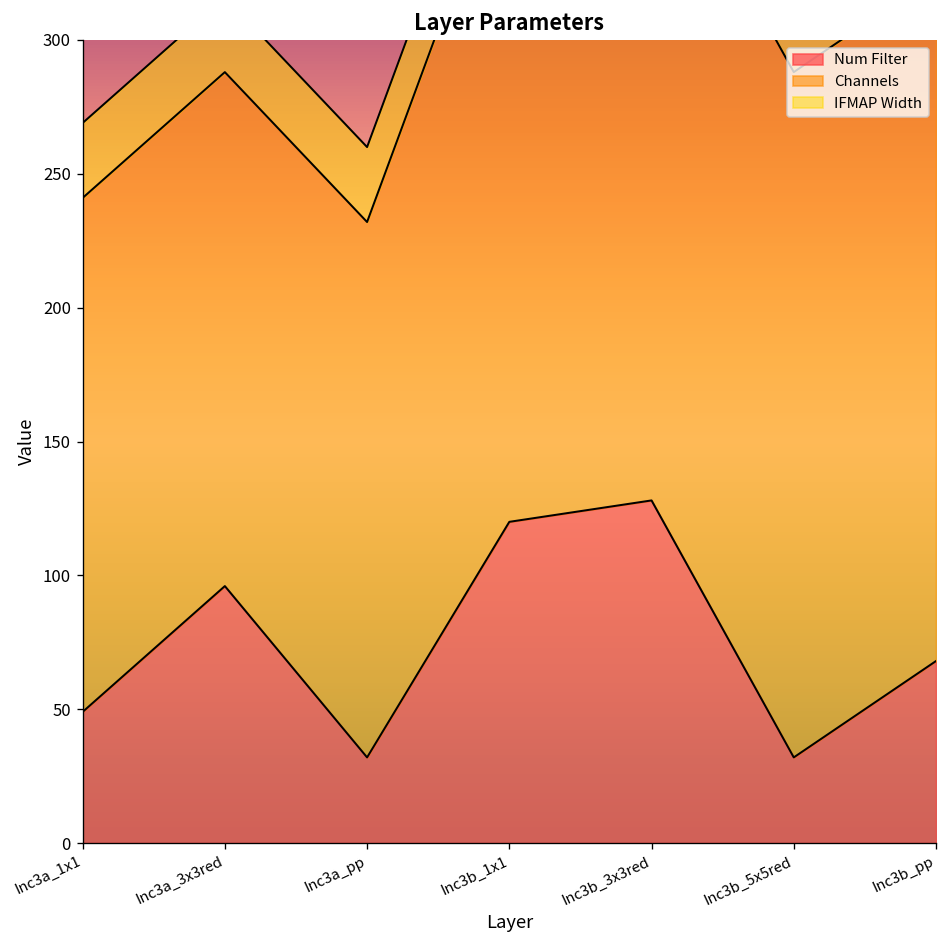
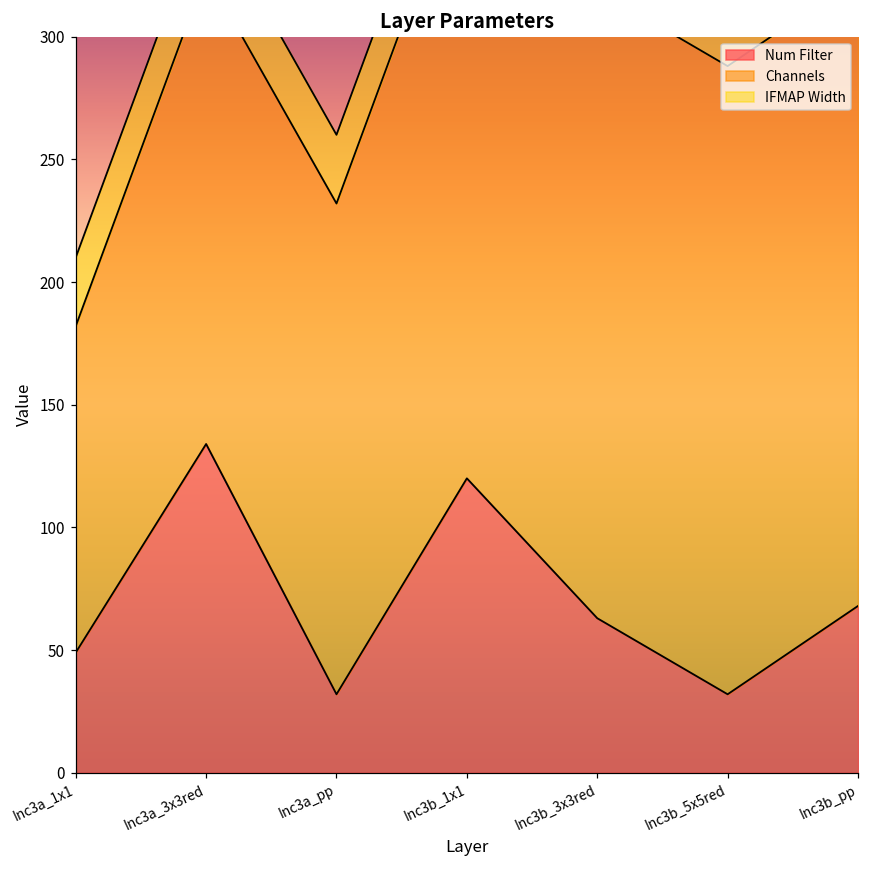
Channels, Inc3a_1x1: 192 -> 133
Num Filter, Inc3a_3x3red: 96 -> 134
Num Filter, Inc3b_3x3red: 128 -> 63
